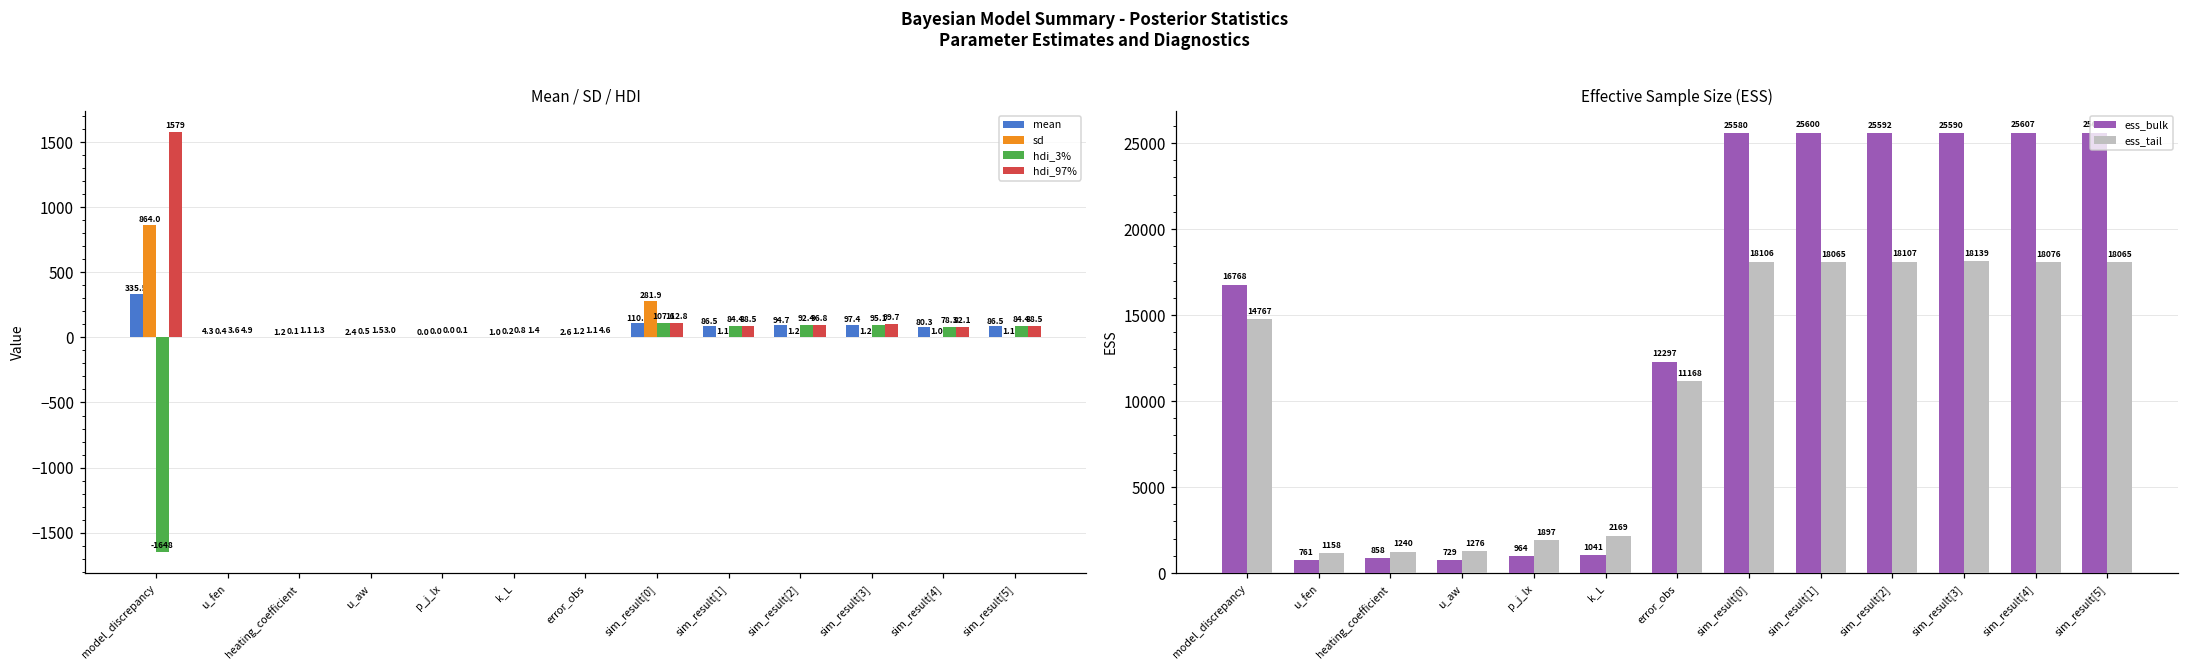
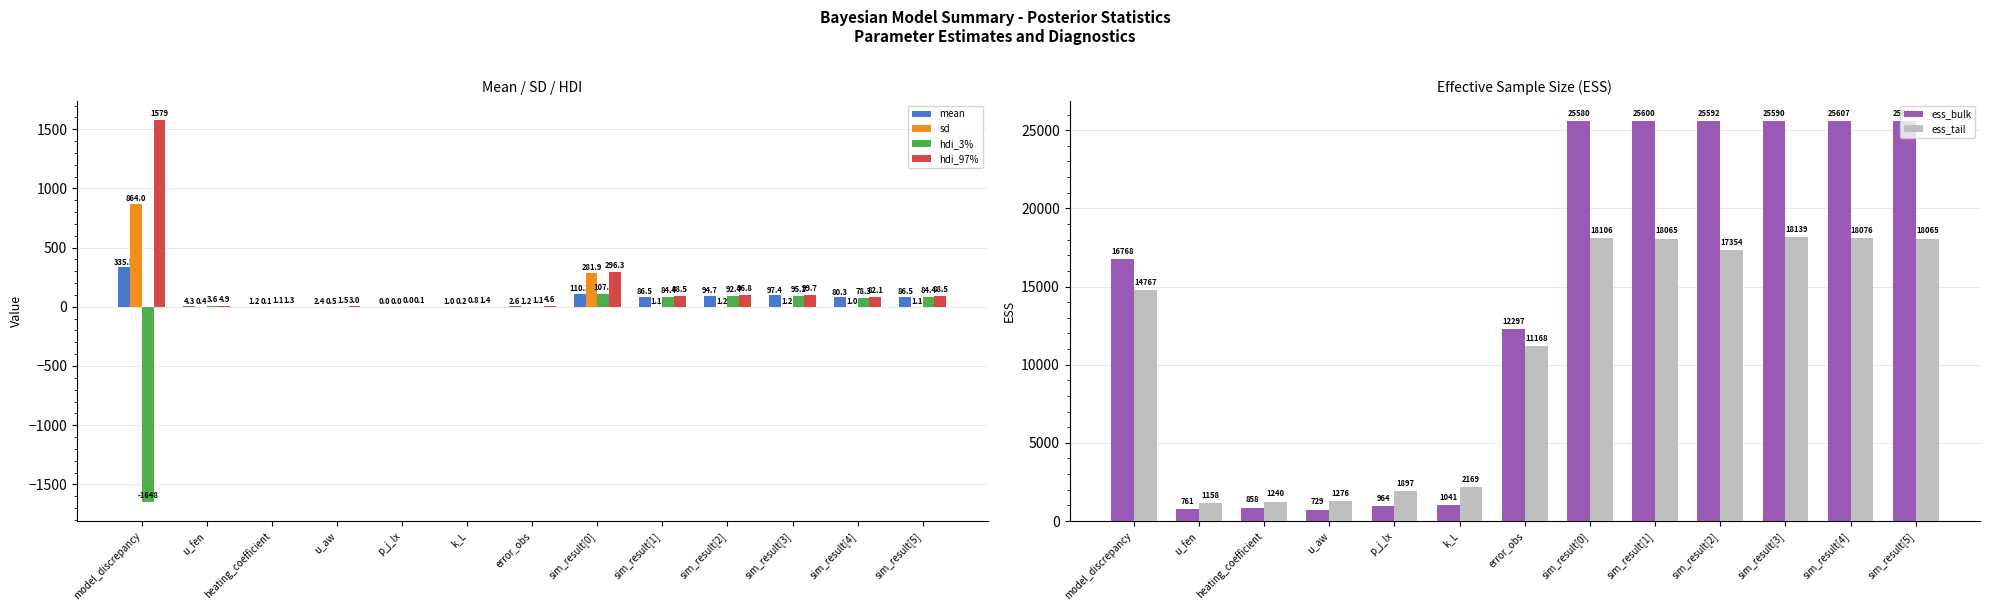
Mean / SD / HDI, hdi_97%, sim_result[0]: 112.8 -> 296.3
Effective Sample Size (ESS), ess_tail, sim_result[2]: 18107 -> 17354
